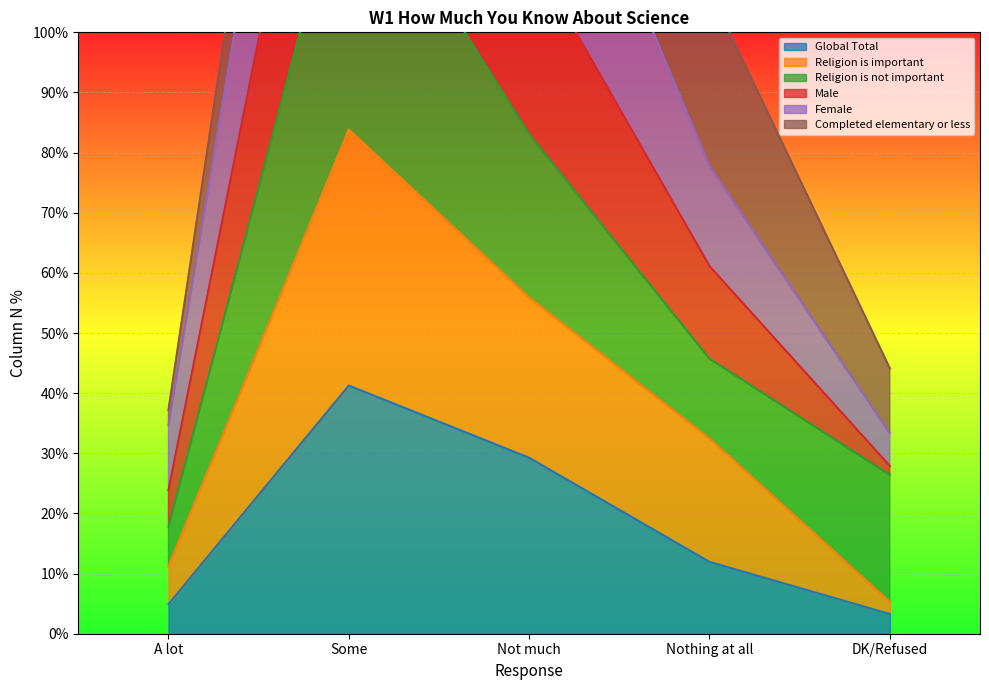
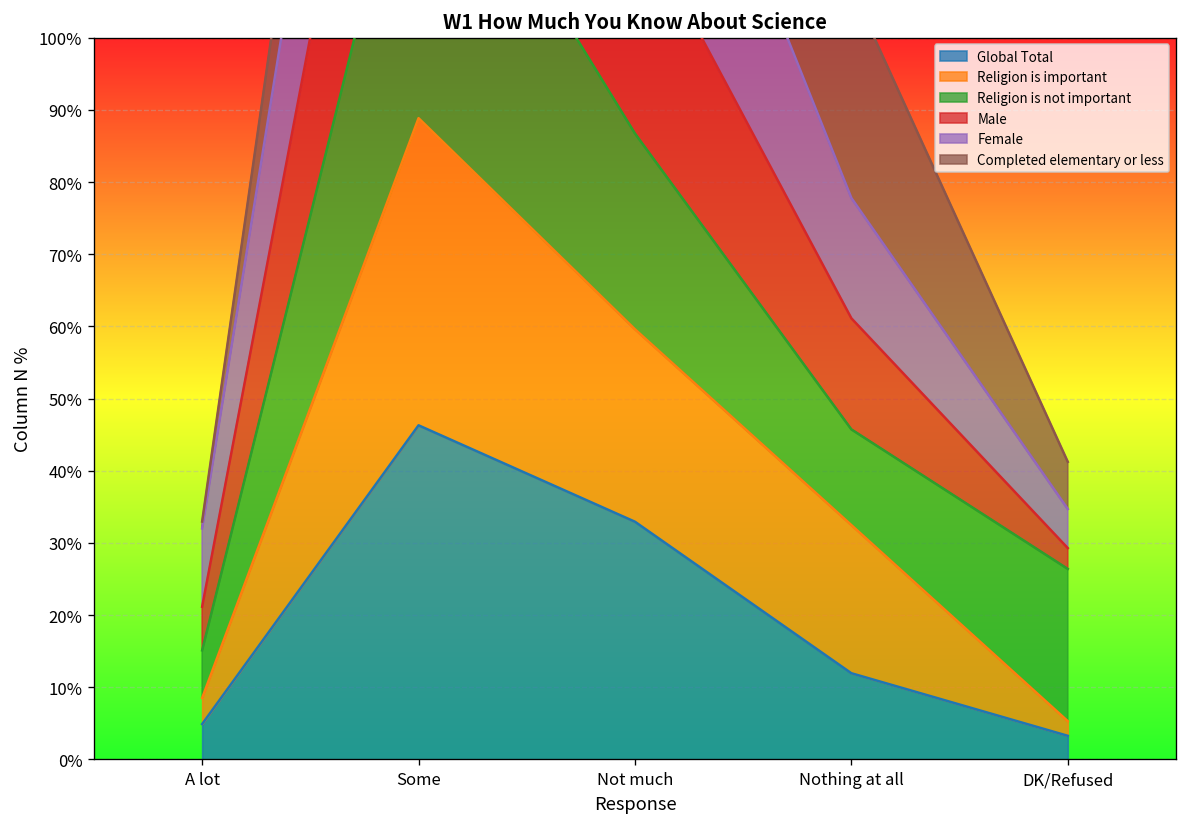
Religion is important, A lot: 6% -> 4%
Completed elementary or less, A lot: 2% -> 1%
Global Total, Some: 41% -> 46%
Global Total, Not much: 29% -> 33%
Male, DK/Refused: 1% -> 3%
Completed elementary or less, DK/Refused: 11% -> 7%
